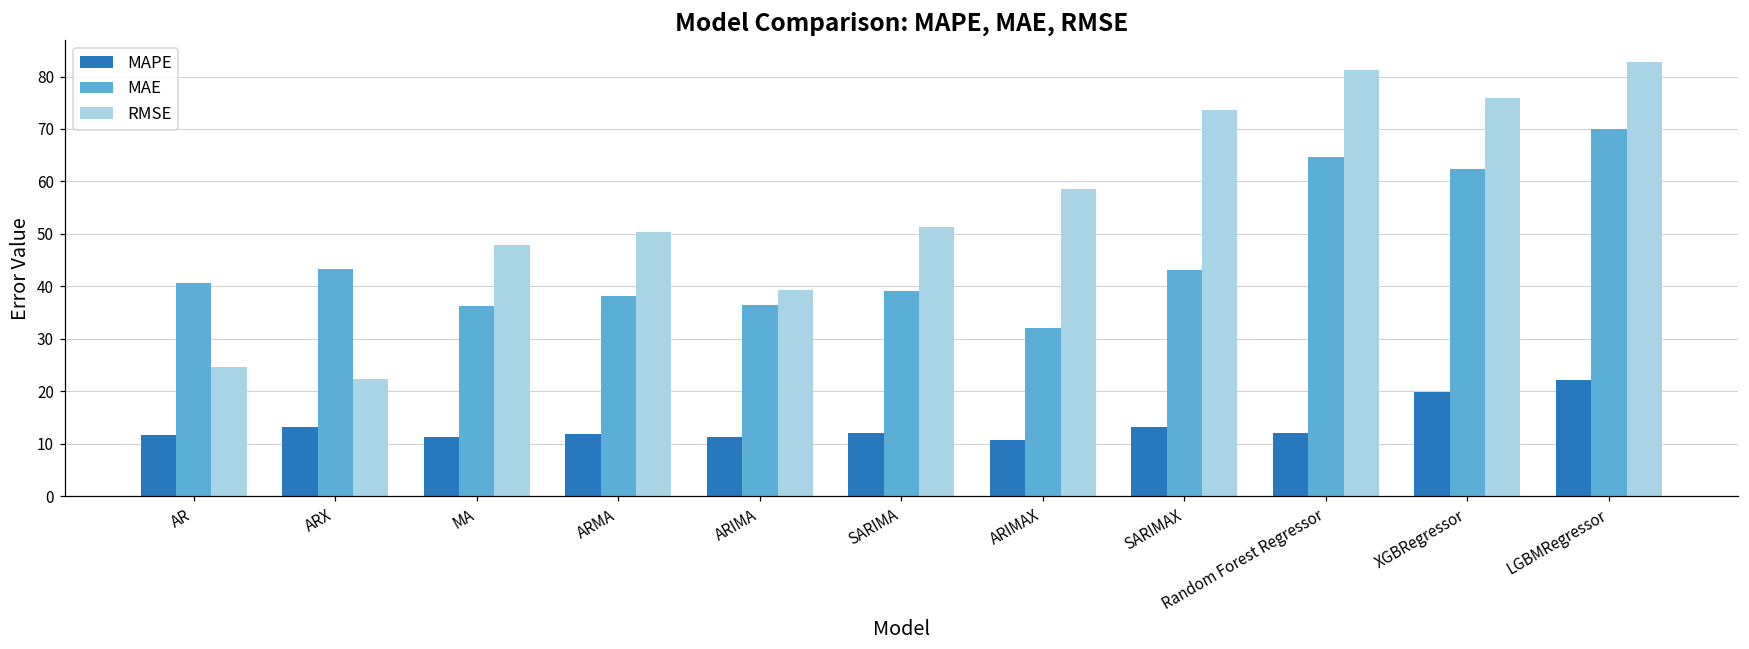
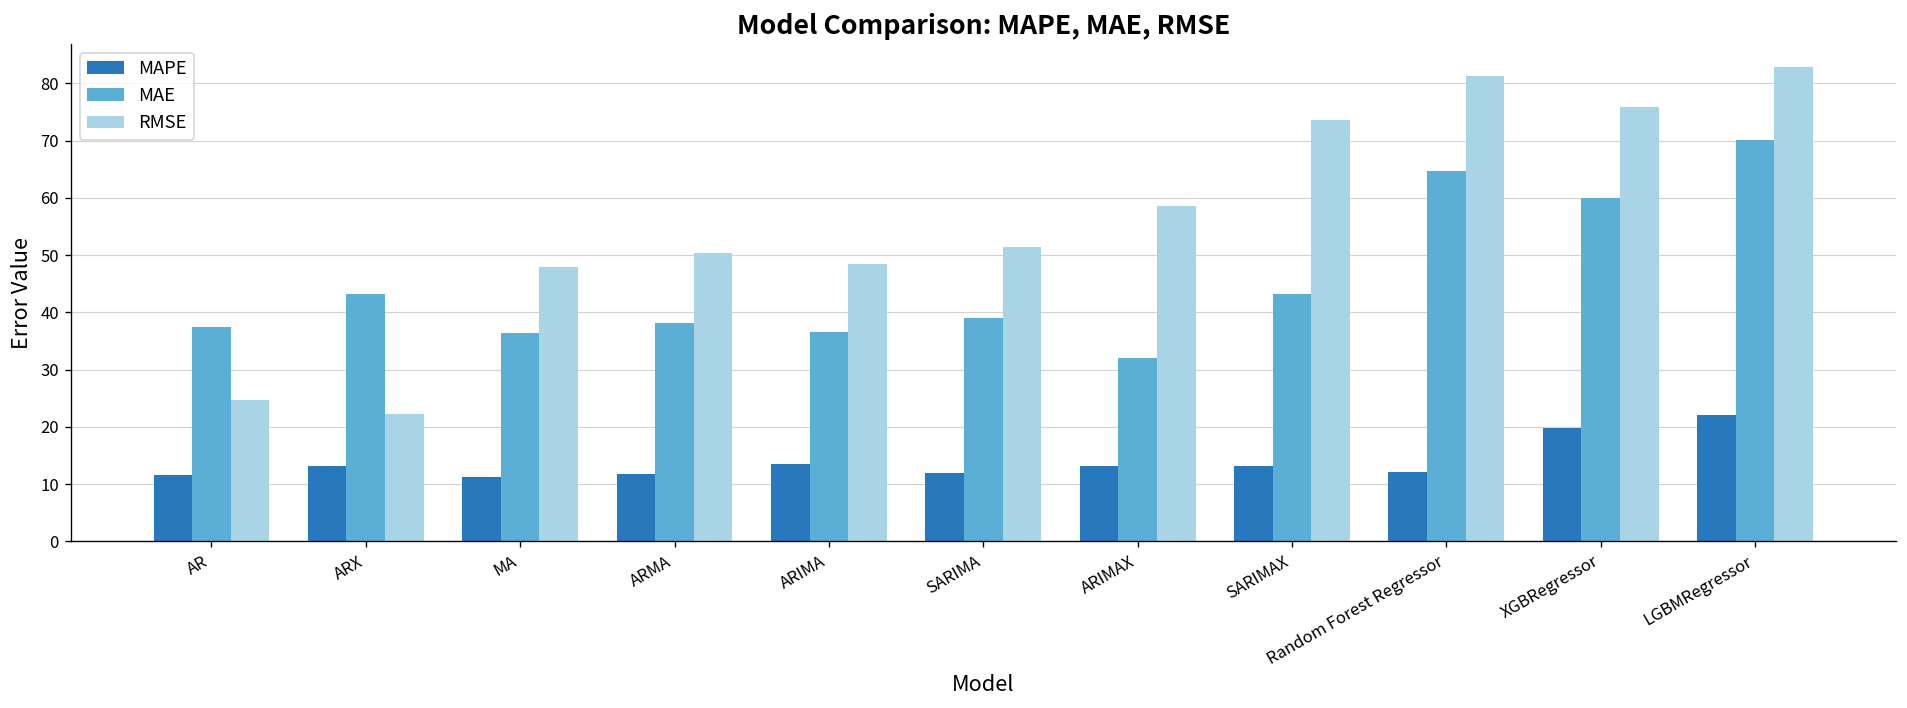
MAE, AR: 41 -> 37
MAPE, ARIMA: 11 -> 13
RMSE, ARIMA: 39 -> 48
MAPE, ARIMAX: 11 -> 13
MAE, XGBRegressor: 62 -> 60
